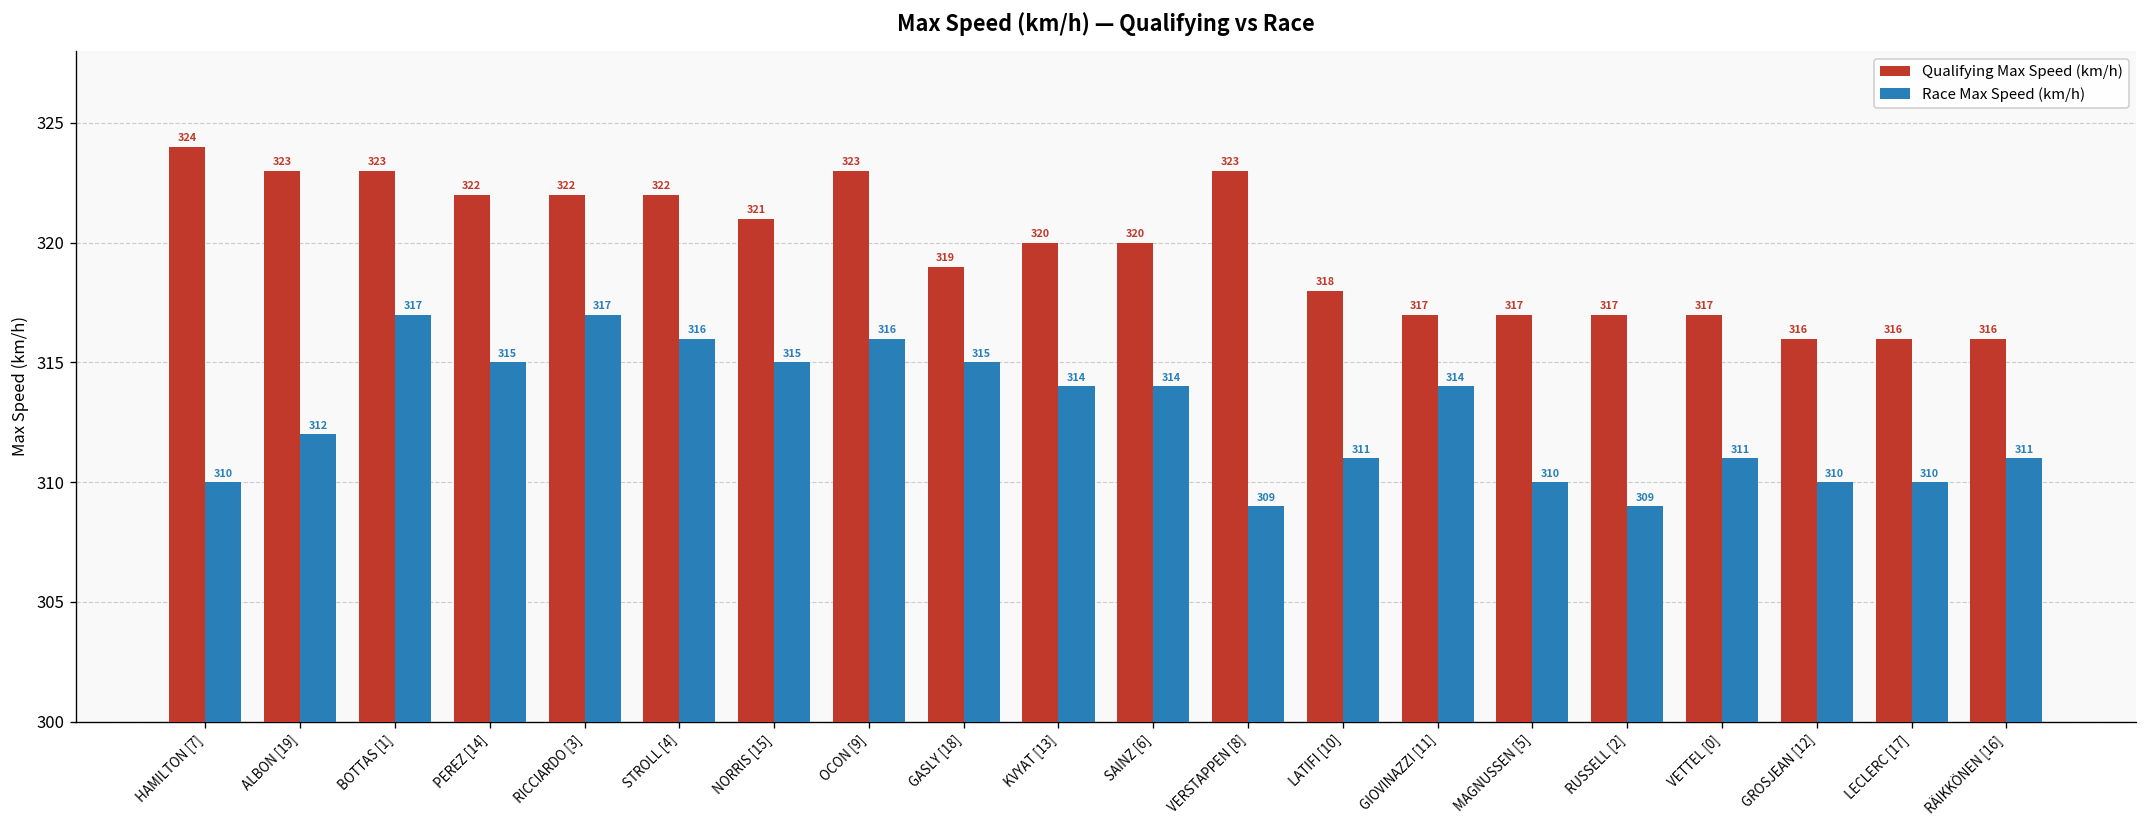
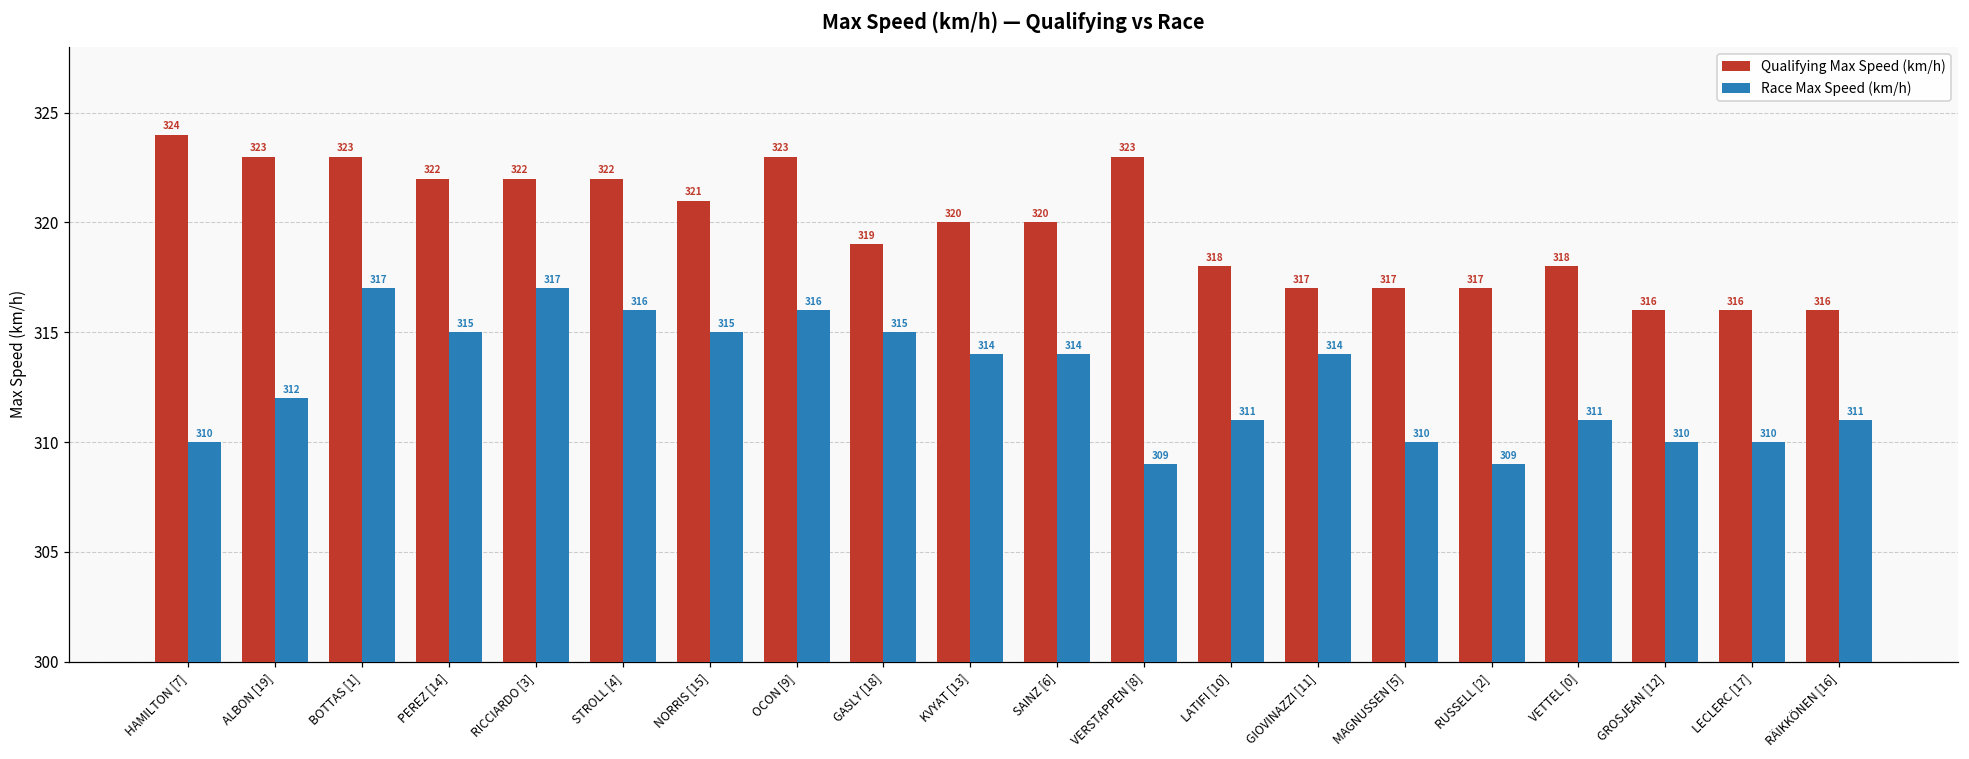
Qualifying Max Speed (km/h), VETTEL [0]: 317 -> 318
